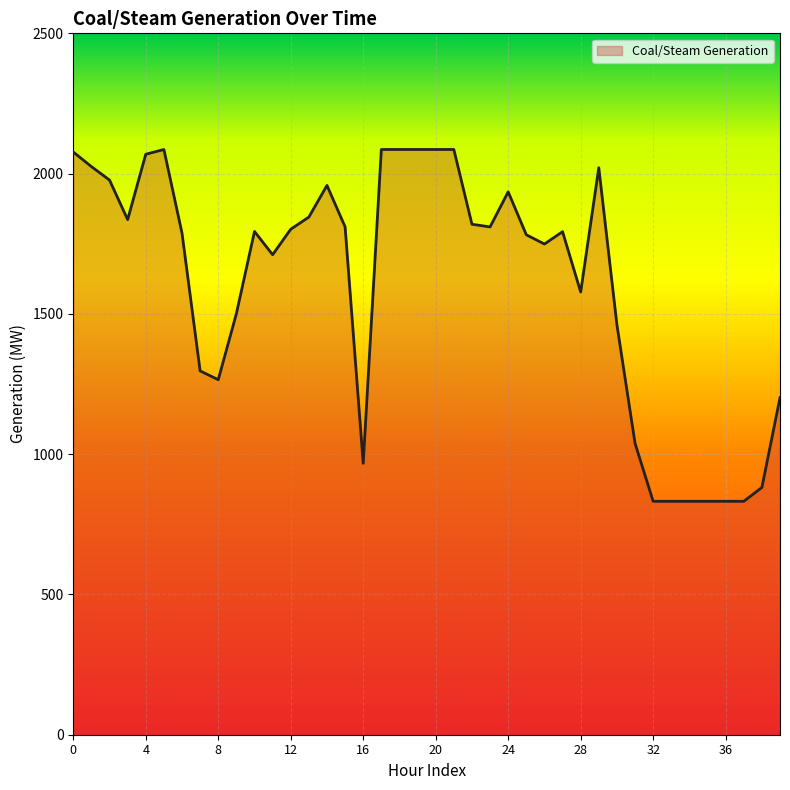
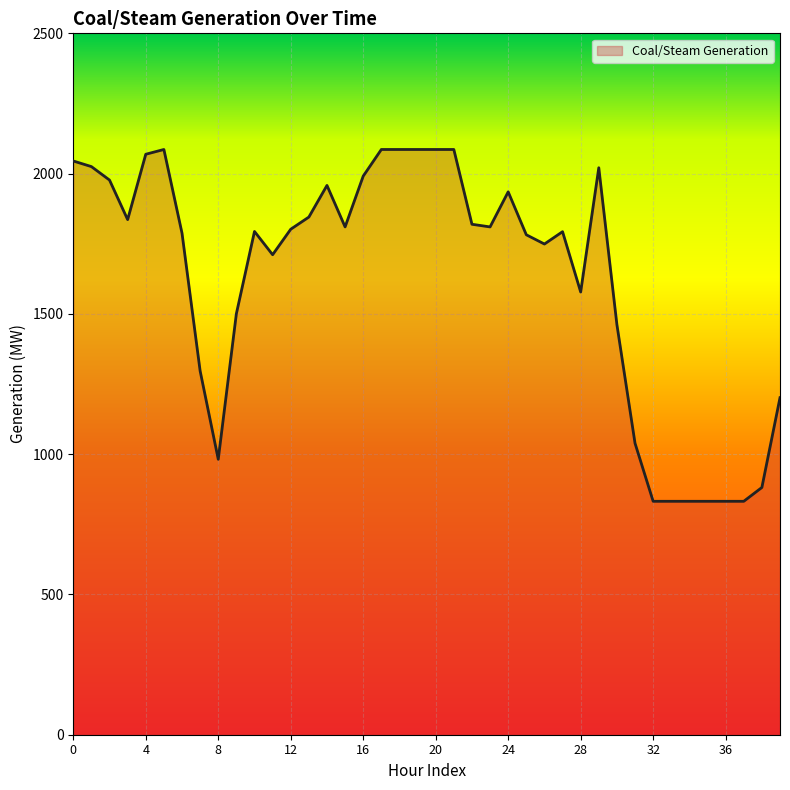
0: 2080 -> 2050
8: 1270 -> 980
16: 970 -> 1990
